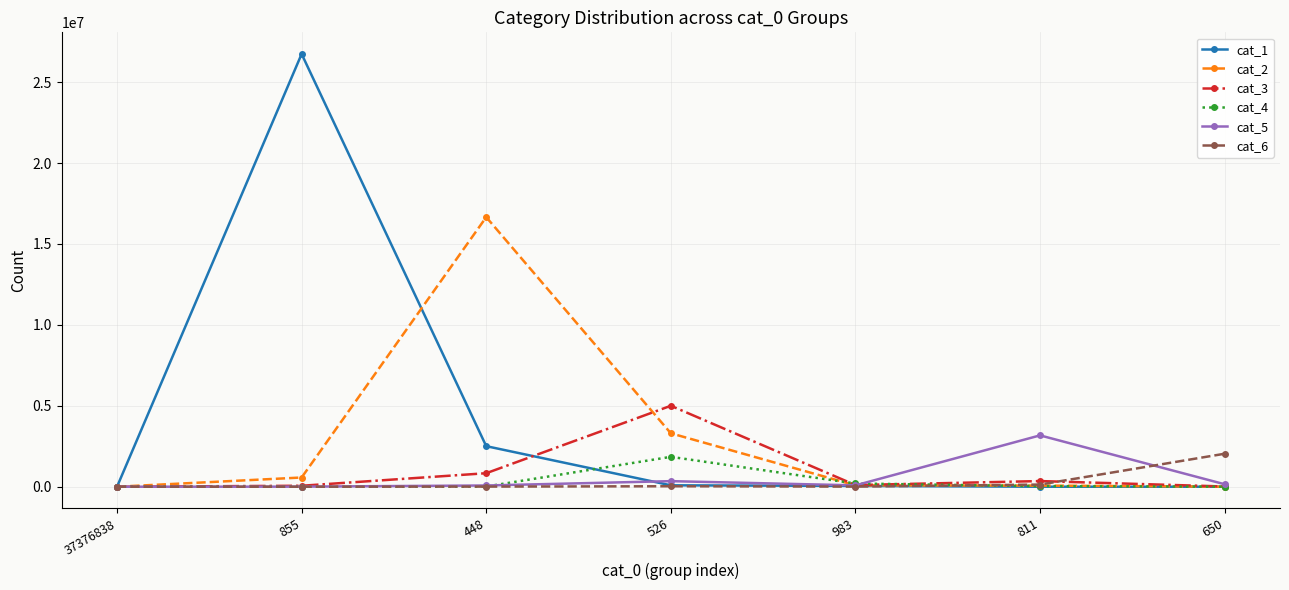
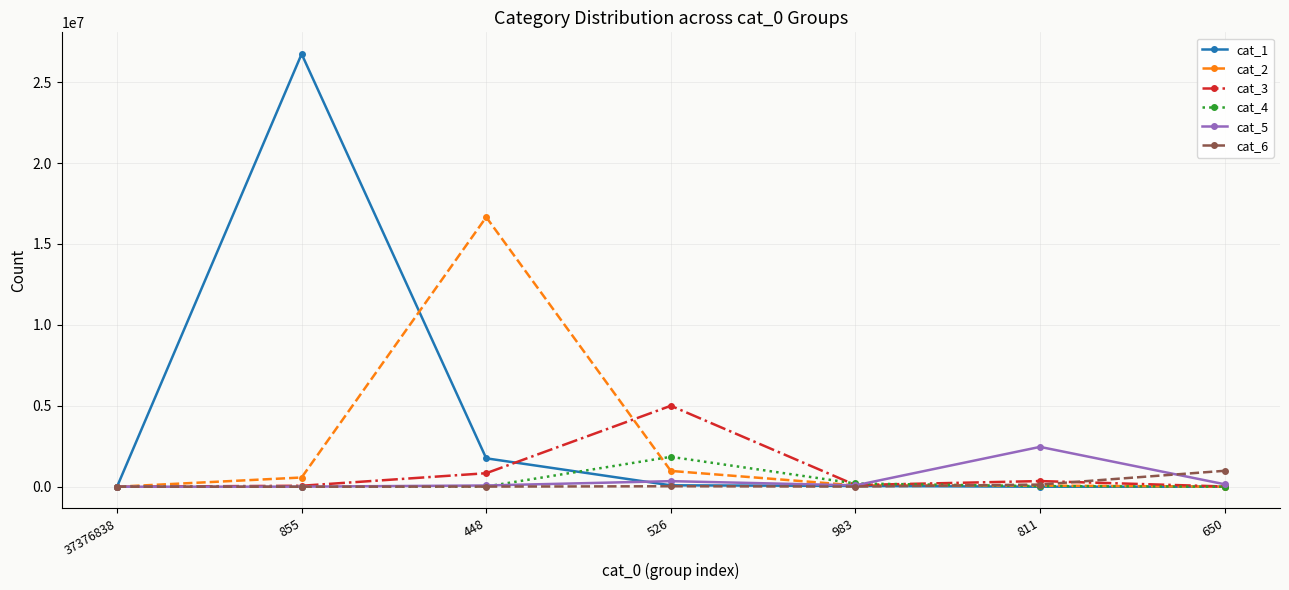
cat_1, 448: 2500000 -> 1800000
cat_2, 526: 3300000 -> 1000000
cat_5, 811: 3200000 -> 2500000
cat_6, 650: 2000000 -> 1000000
